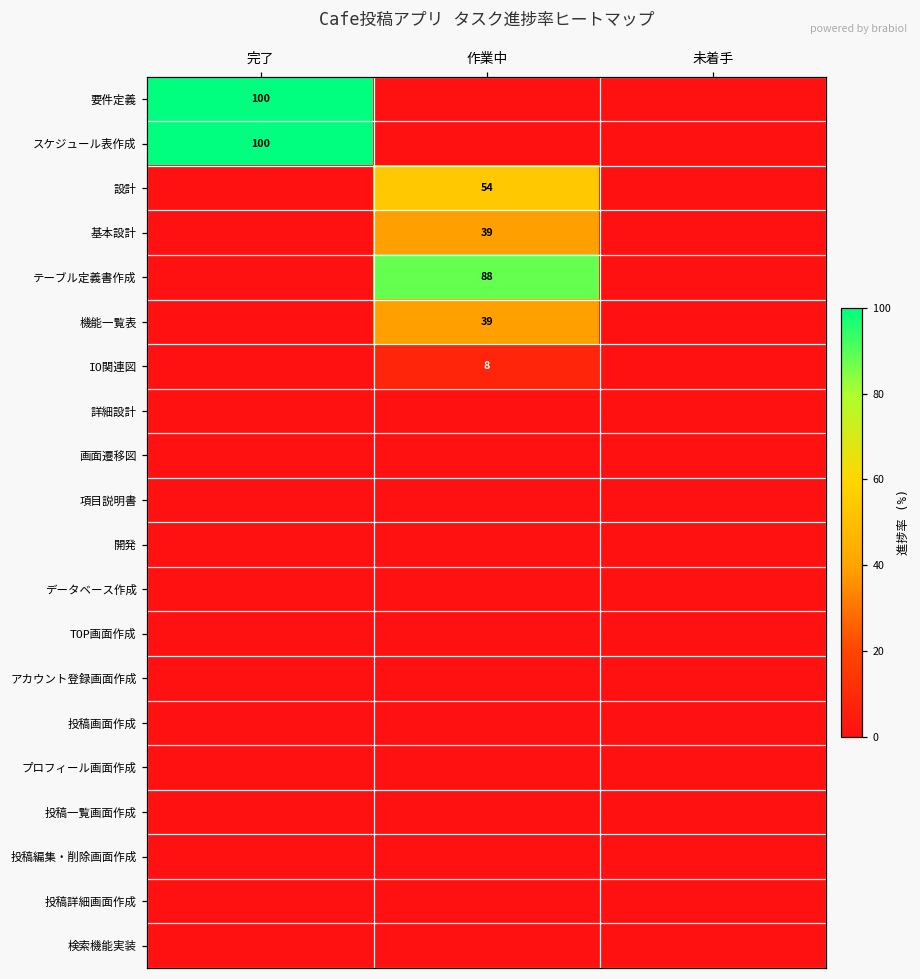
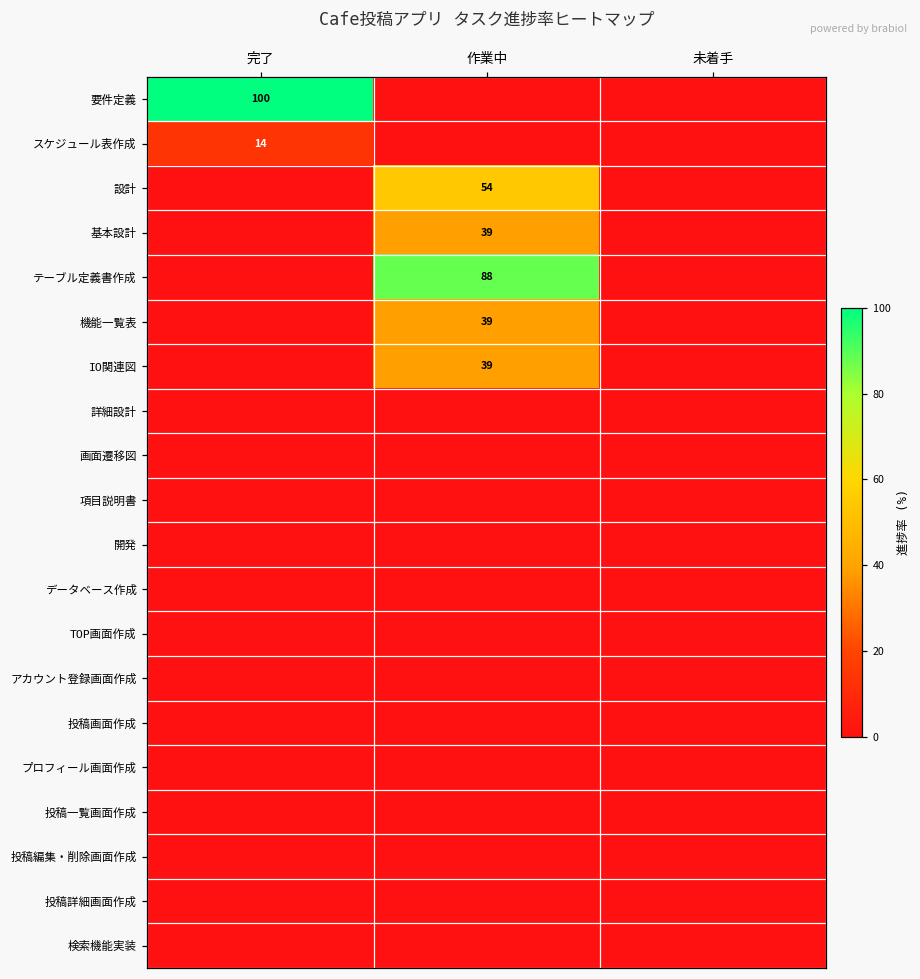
スケジュール表作成, 完了: 100 -> 14
IO関連図, 作業中: 8 -> 39
